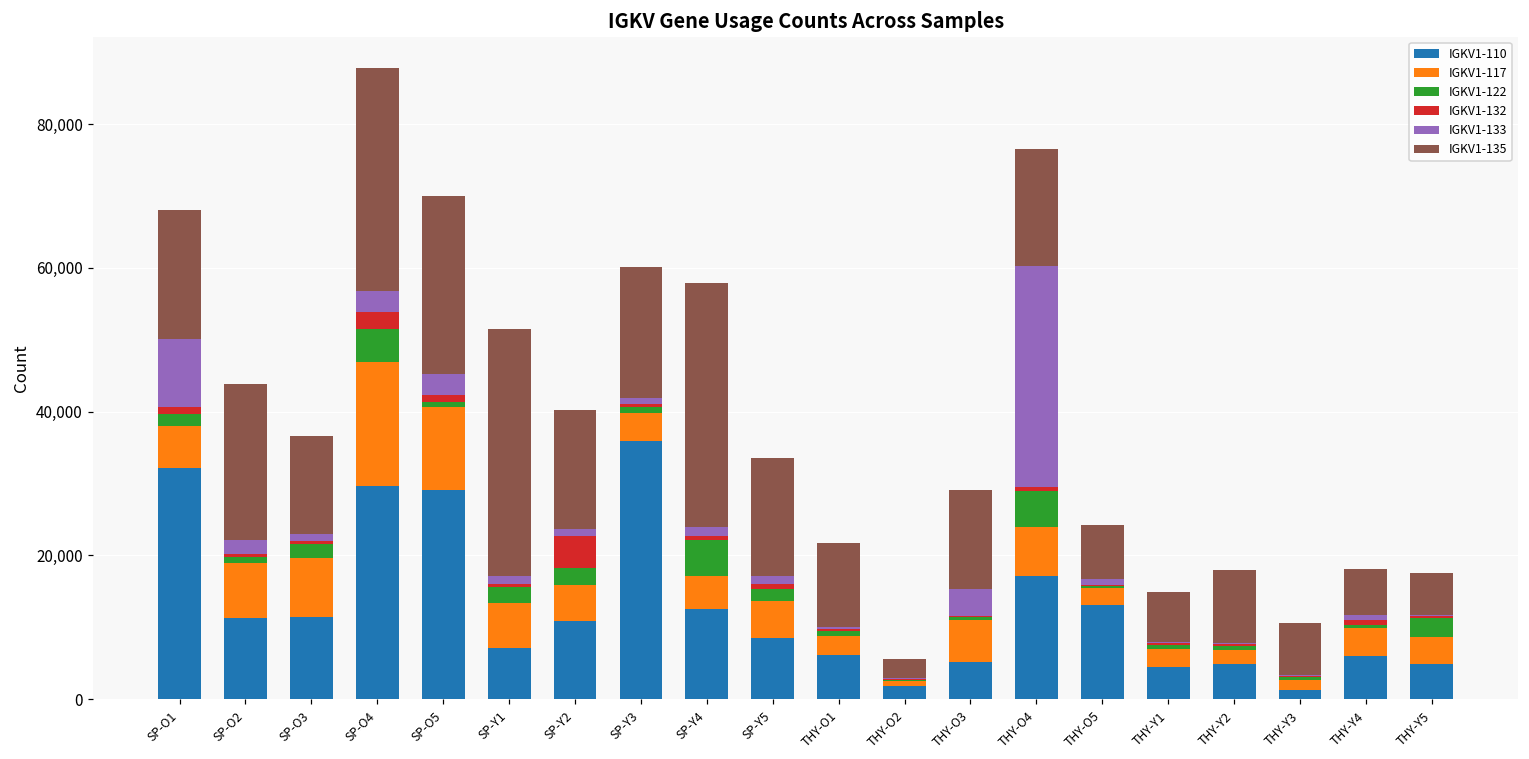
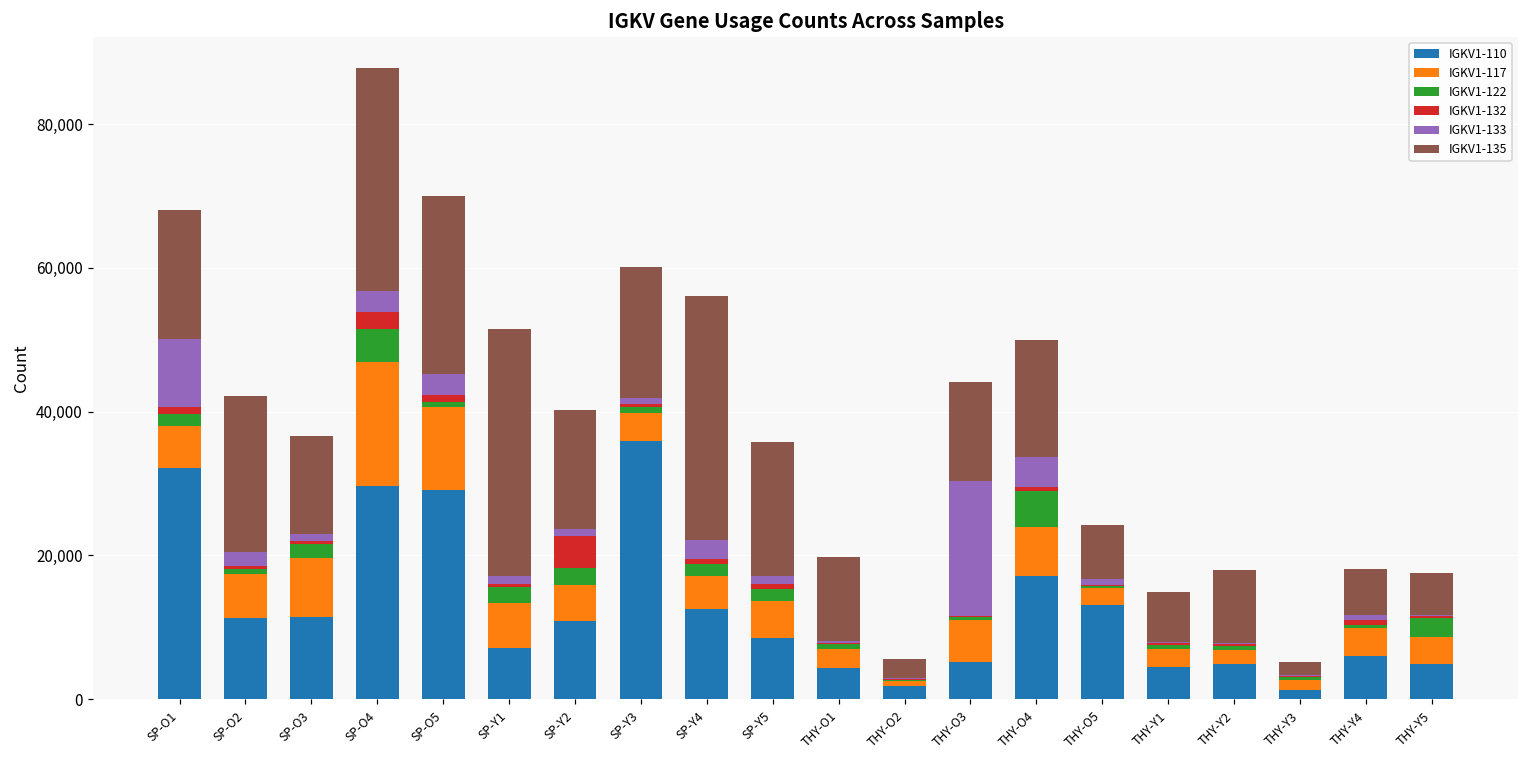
IGKV1-117, SP-O2: 8,000 -> 6,000
IGKV1-122, SP-Y4: 5,000 -> 2,000
IGKV1-133, SP-Y4: 1,000 -> 3,000
IGKV1-135, SP-Y5: 16,000 -> 19,000
IGKV1-110, THY-O1: 6,000 -> 4,000
IGKV1-133, THY-O3: 4,000 -> 19,000
IGKV1-133, THY-O4: 31,000 -> 4,000
IGKV1-135, THY-Y3: 7,000 -> 2,000
